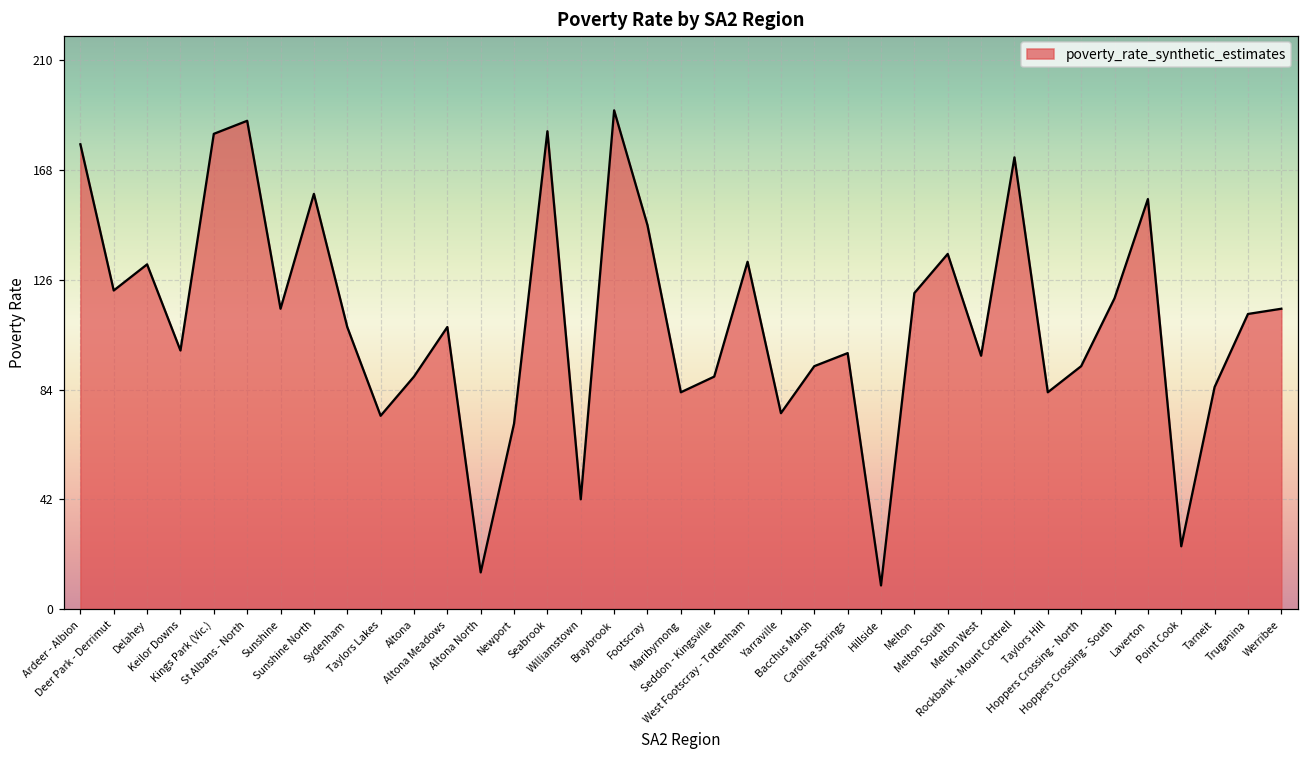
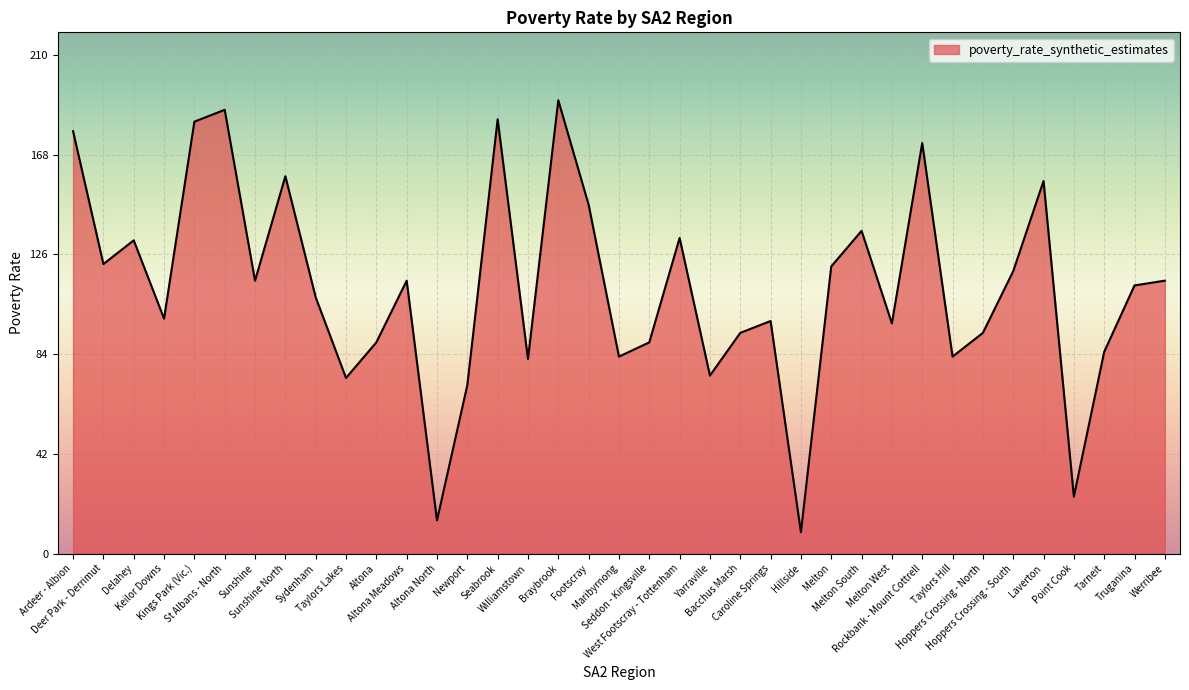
Altona Meadows: 108 -> 115
Williamstown: 42 -> 82
